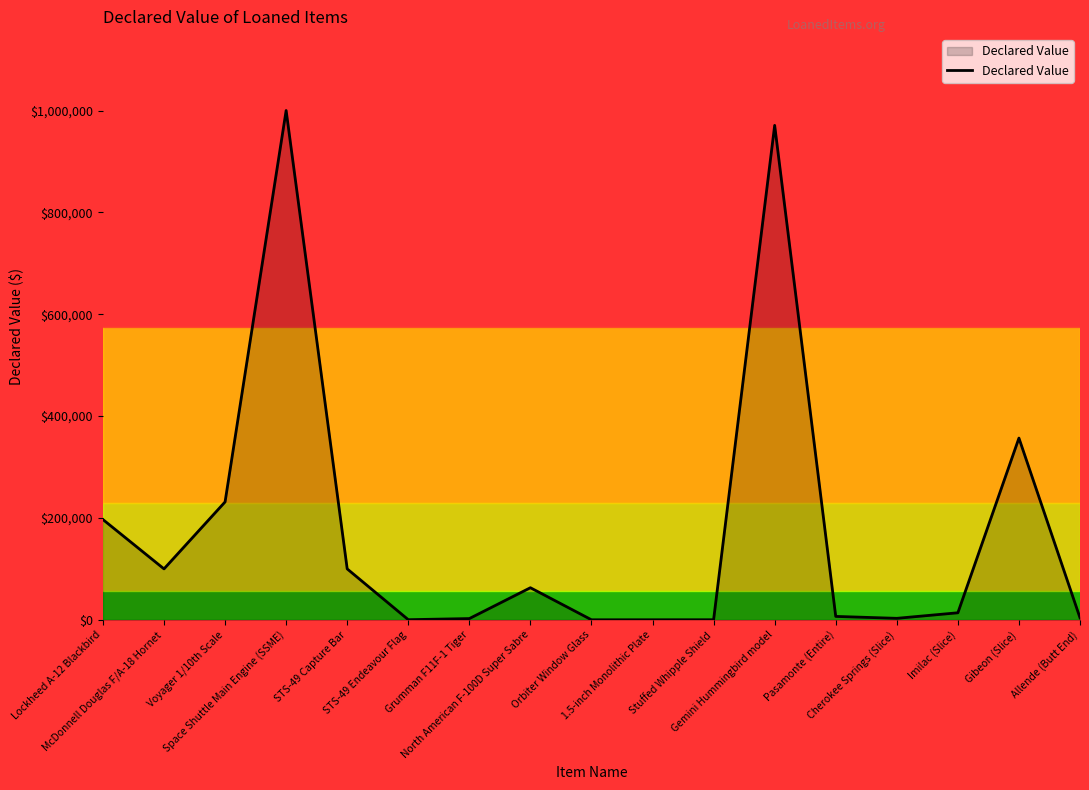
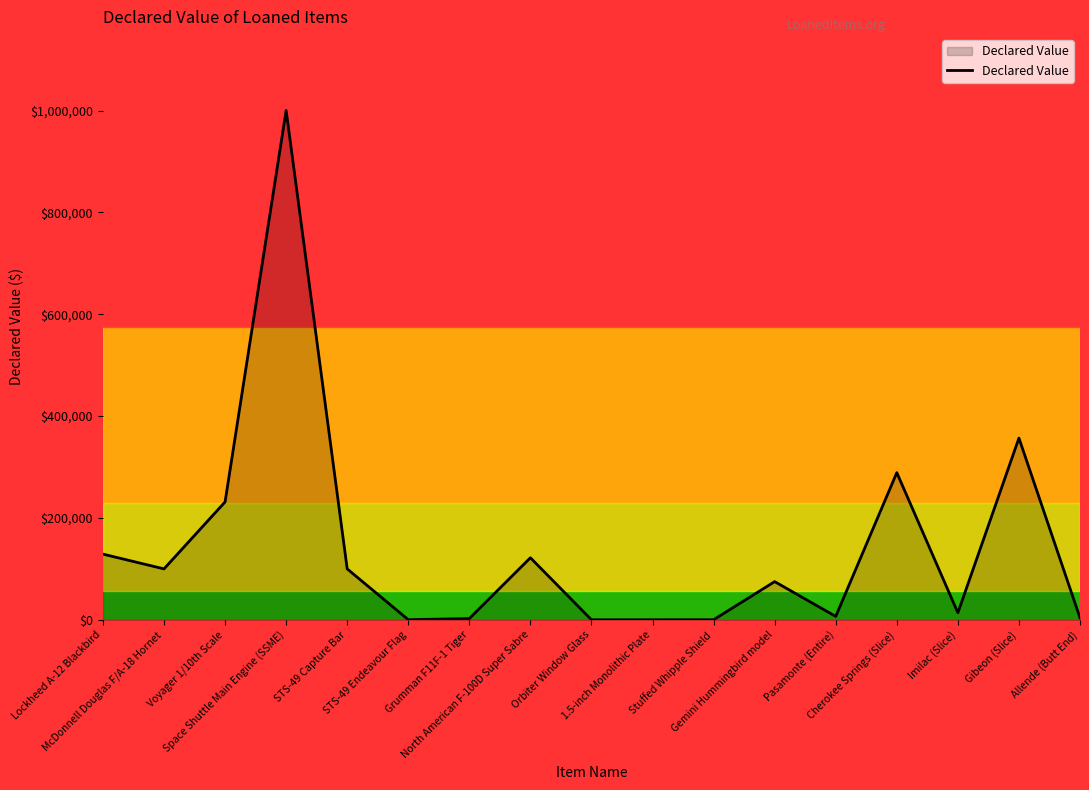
Lockheed A-12 Blackbird: $200,000 -> $130,000
North American F-100D Super Sabre: $60,000 -> $120,000
Gemini Hummingbird model: $970,000 -> $80,000
Cherokee Springs (Slice): $0 -> $290,000
